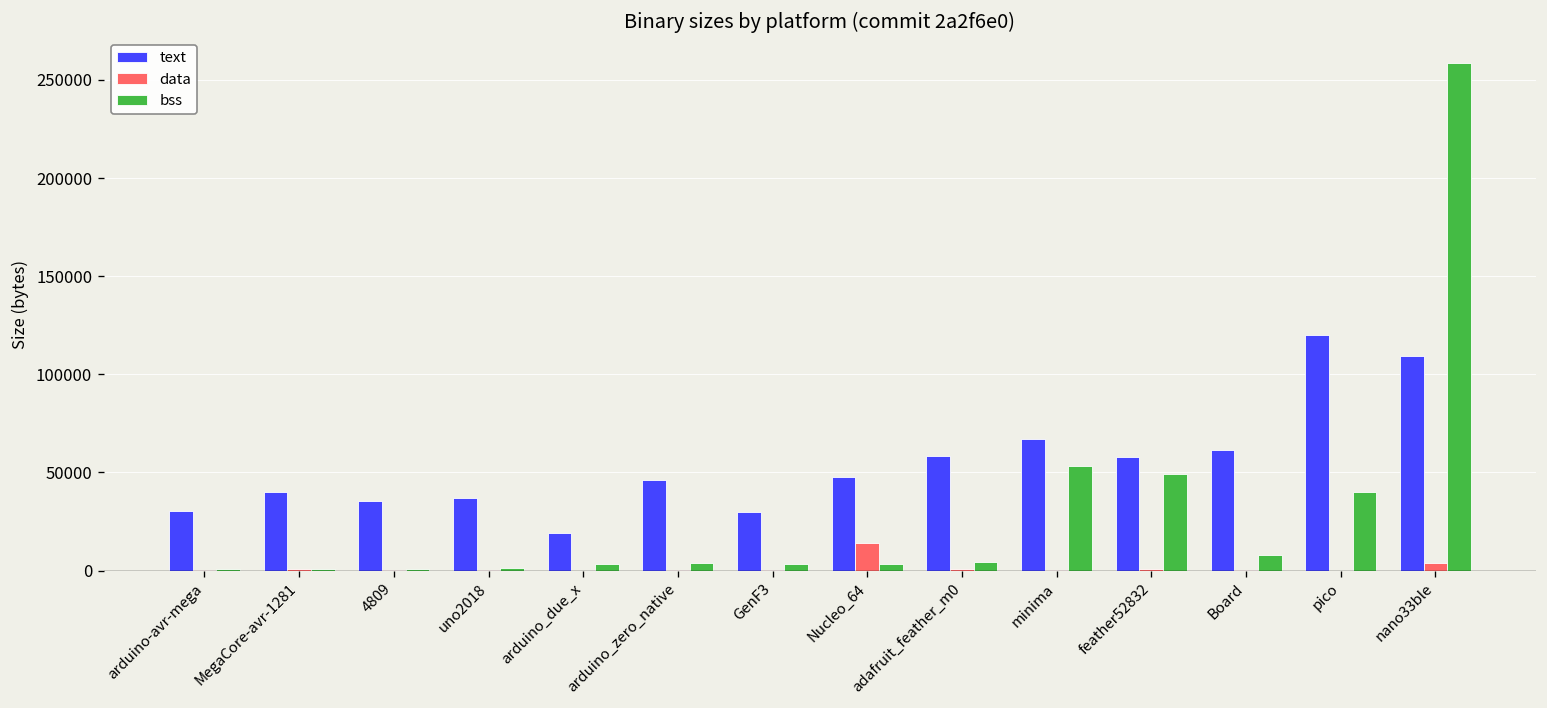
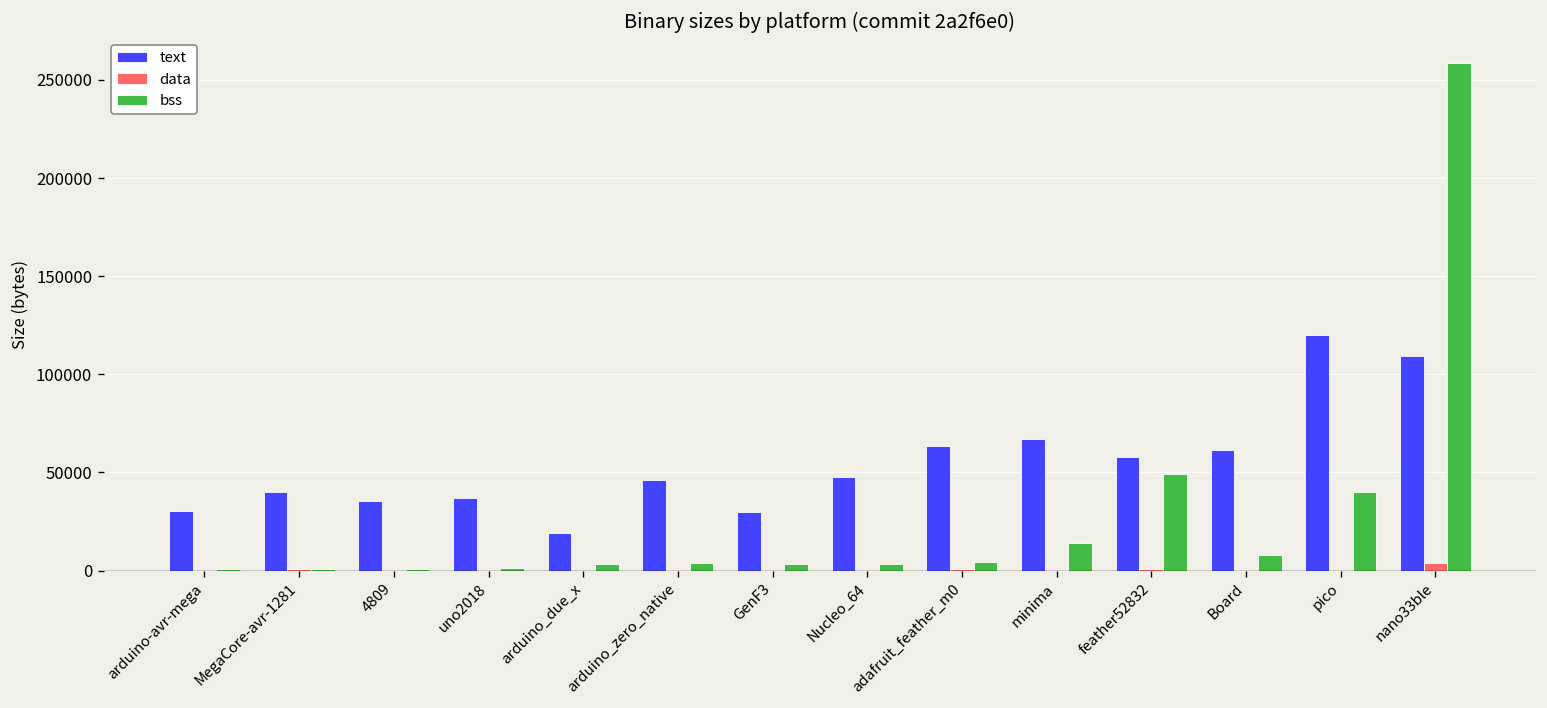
data, Nucleo_64: 14000 -> 0
text, adafruit_feather_m0: 58000 -> 64000
bss, minima: 53000 -> 14000
